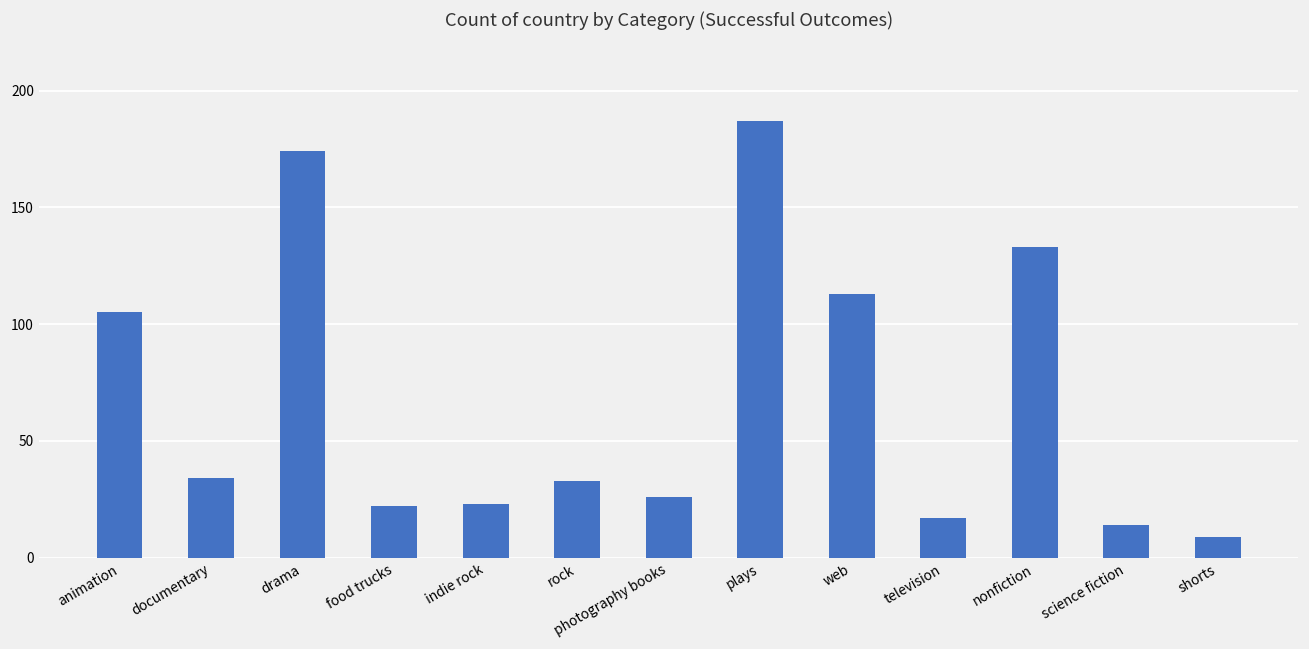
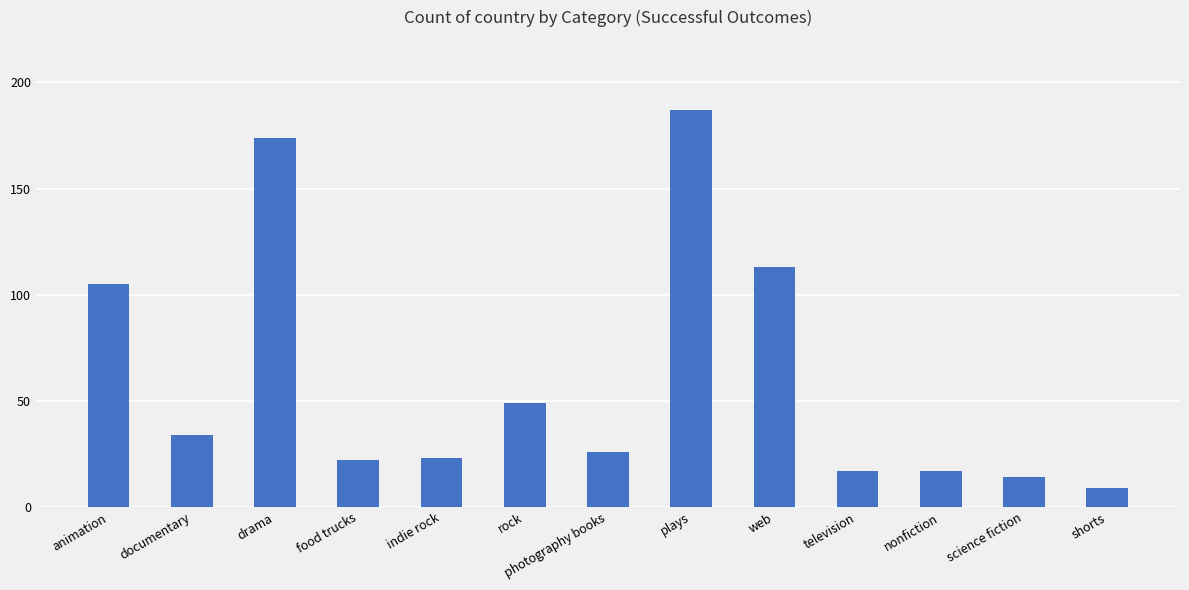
rock: 33 -> 49
nonfiction: 133 -> 17
